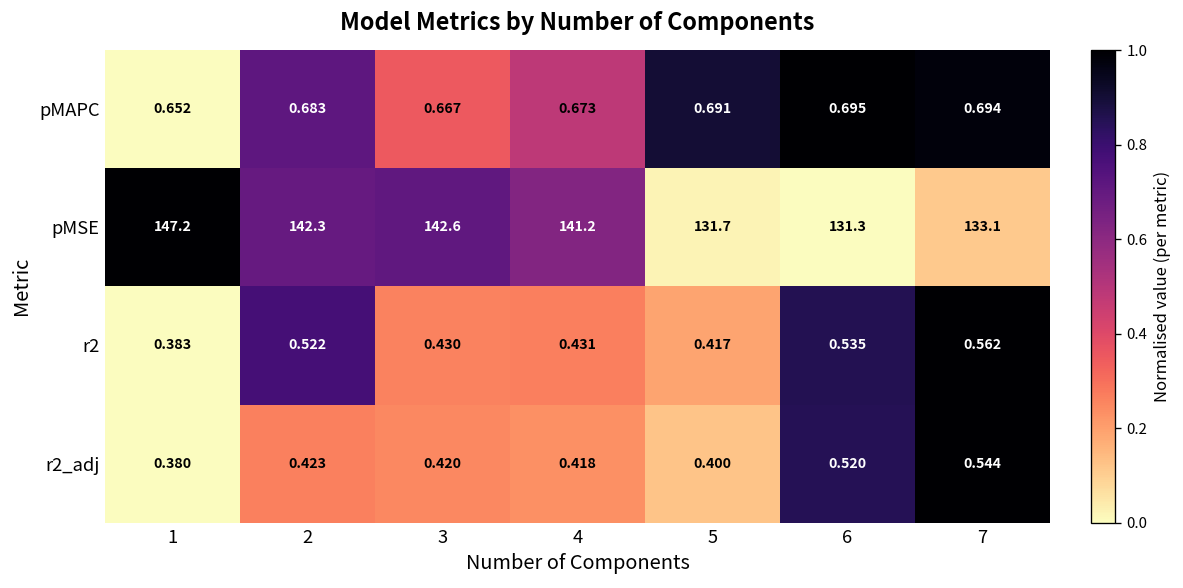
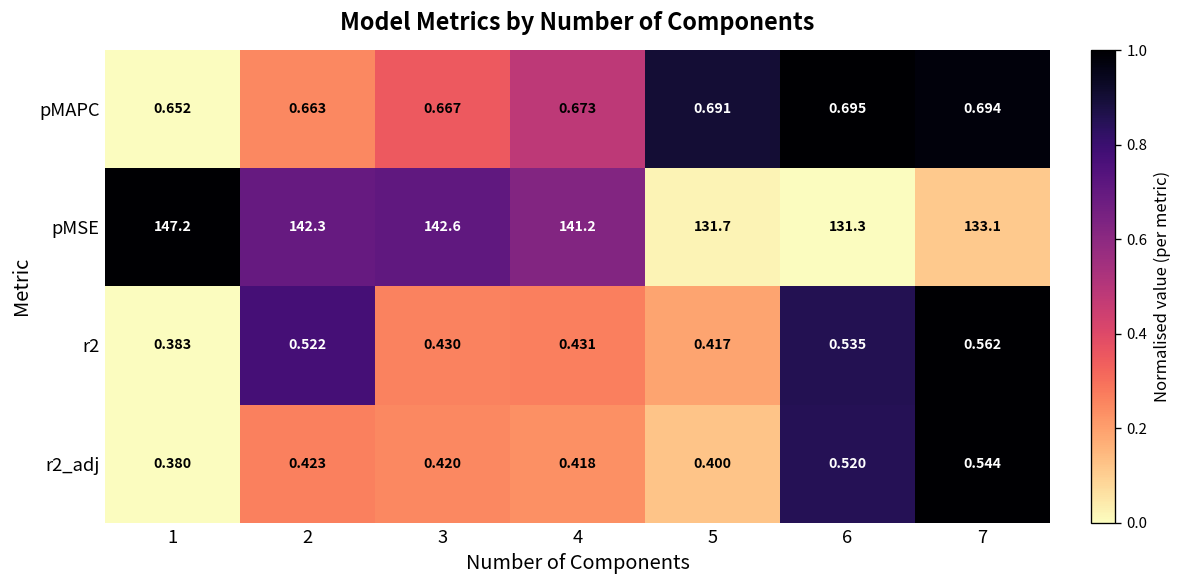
pMAPC, 2: 0.683 -> 0.663
